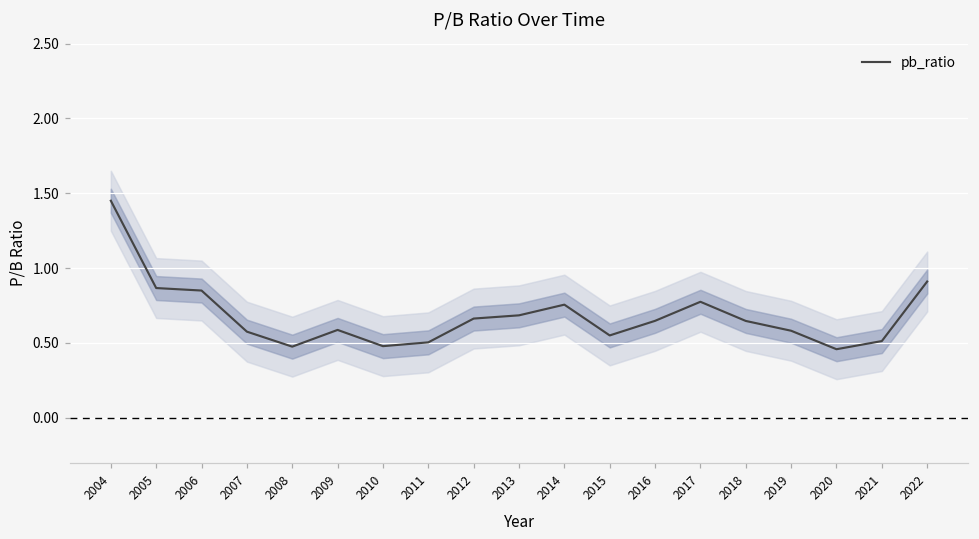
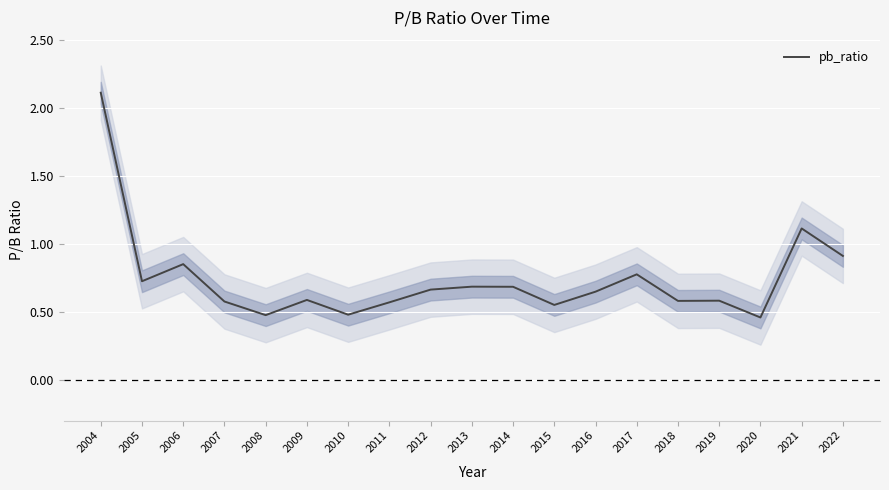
pb_ratio, 2004: 1.45 -> 2.11
pb_ratio, 2005: 0.87 -> 0.72
pb_ratio, 2011: 0.50 -> 0.57
pb_ratio, 2014: 0.76 -> 0.68
pb_ratio, 2018: 0.65 -> 0.58
pb_ratio, 2021: 0.51 -> 1.11
